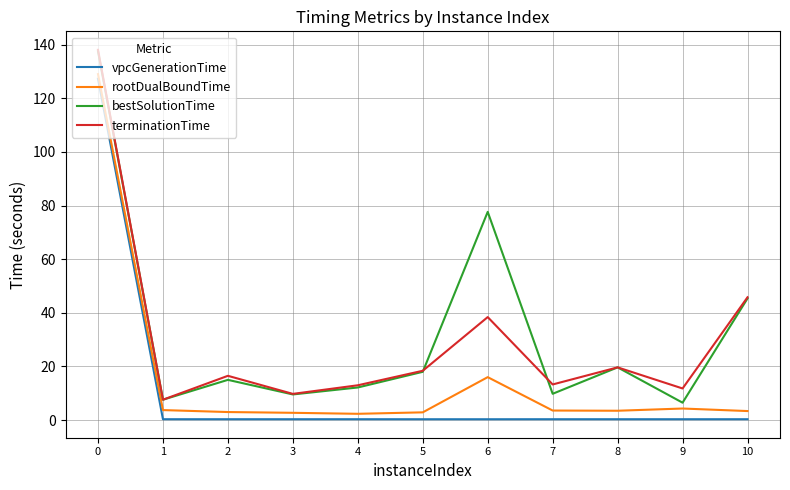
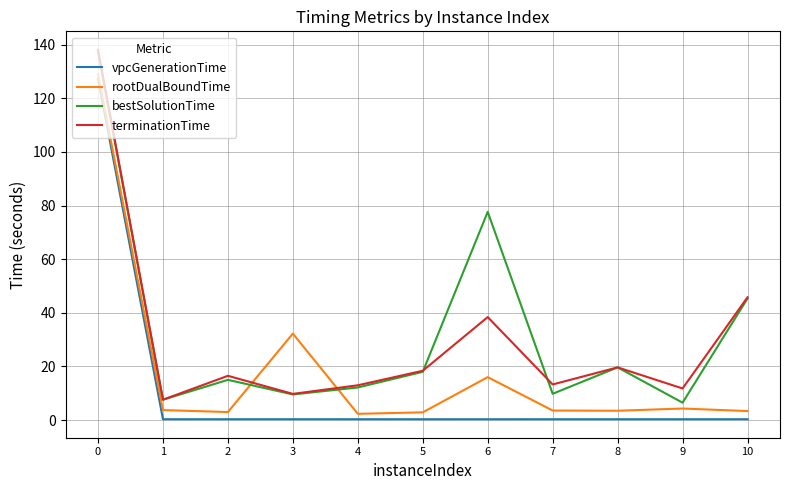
rootDualBoundTime, 3: 3 -> 32
